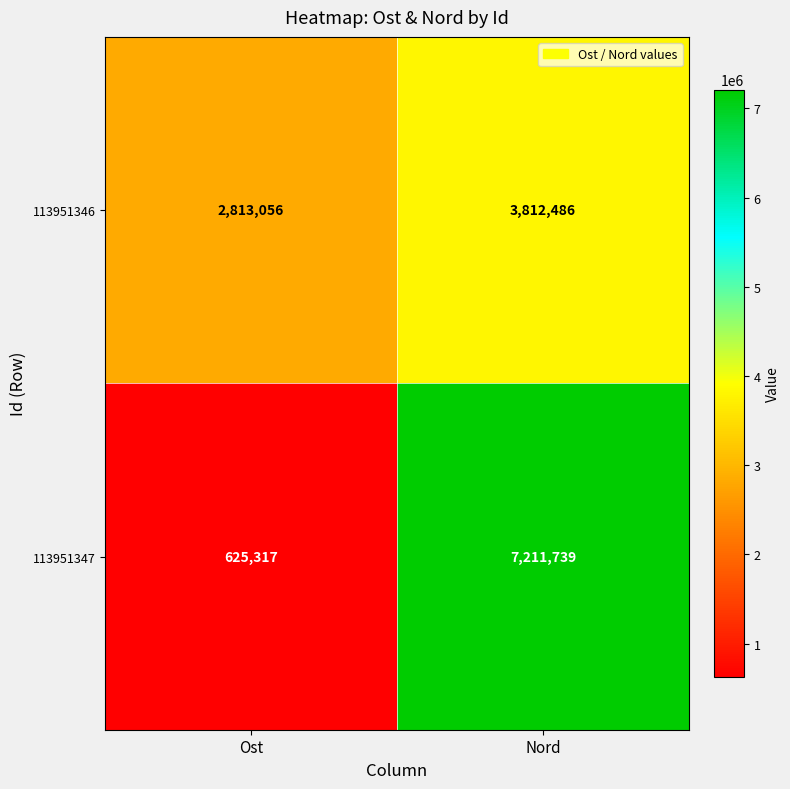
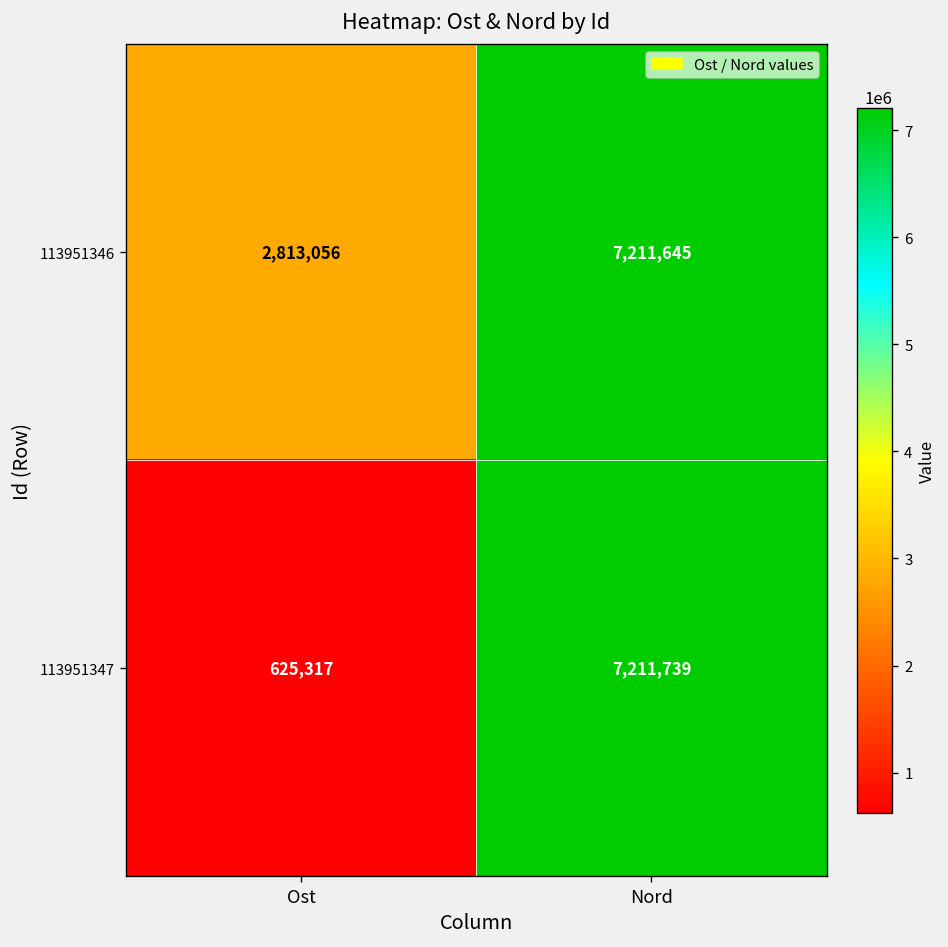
113951346, Nord: 3,812,486 -> 7,211,645
